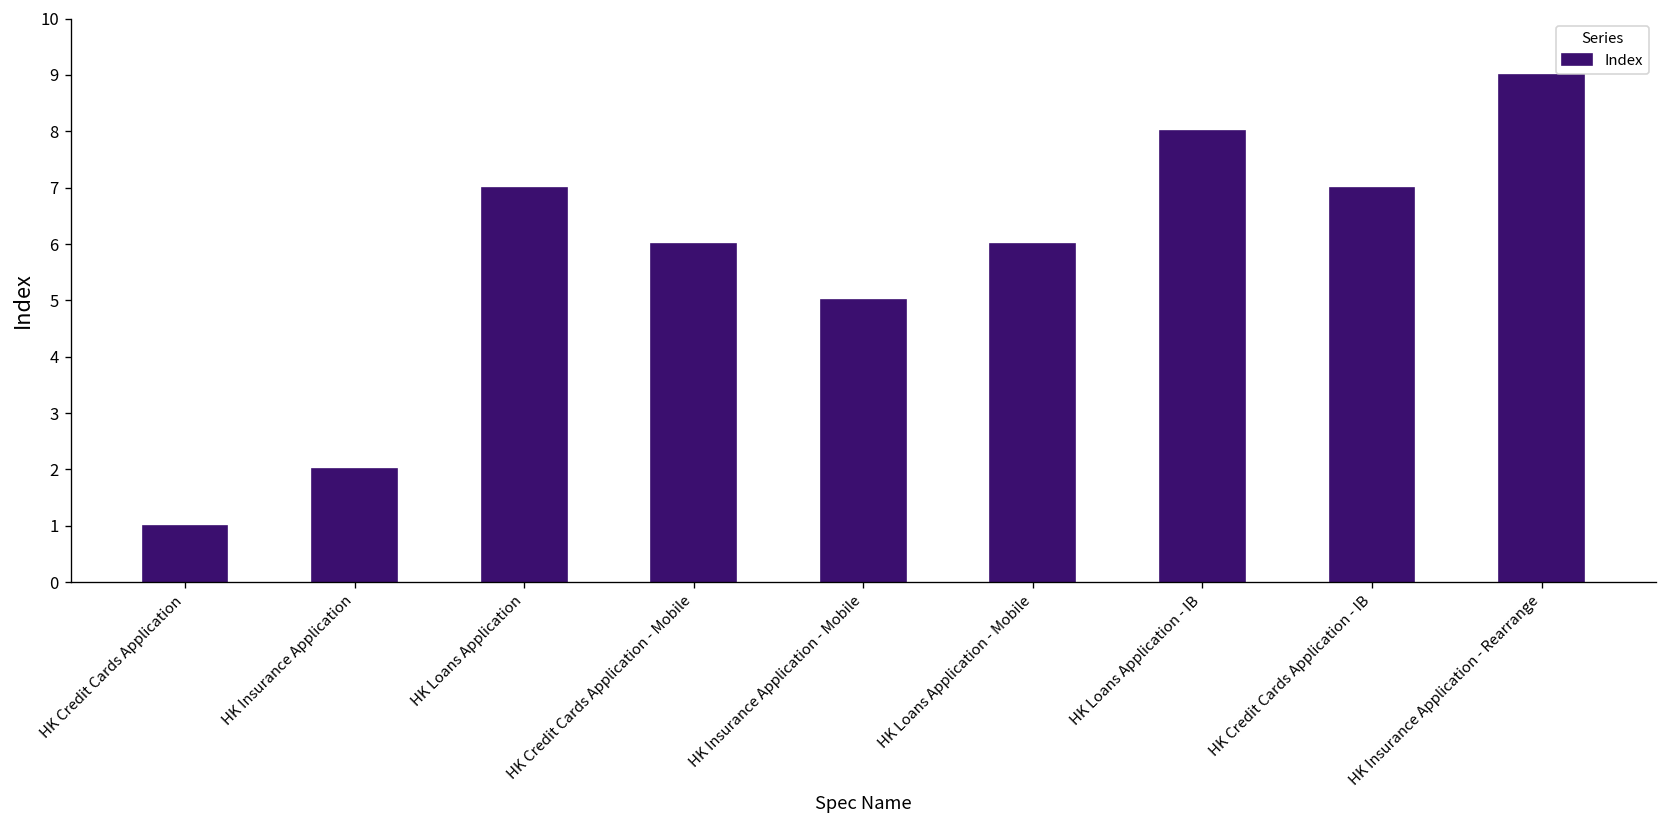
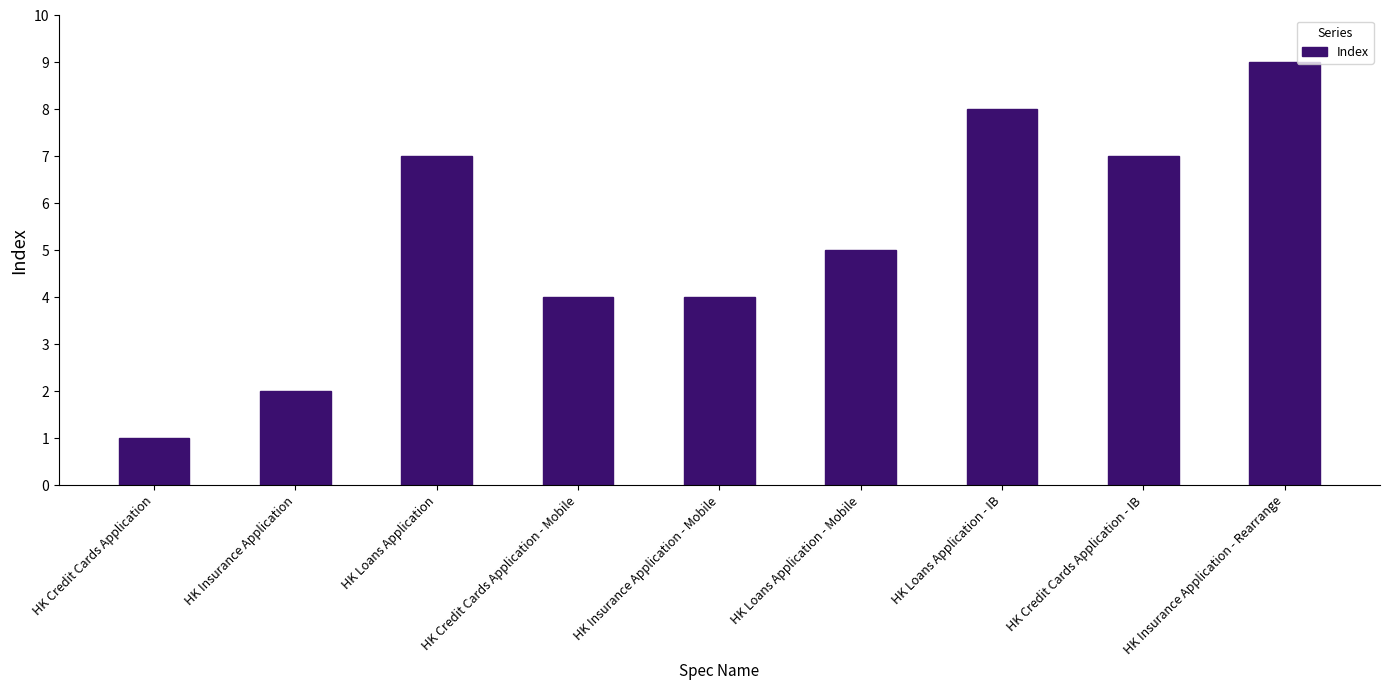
HK Credit Cards Application - Mobile: 6 -> 4
HK Insurance Application - Mobile: 5 -> 4
HK Loans Application - Mobile: 6 -> 5
